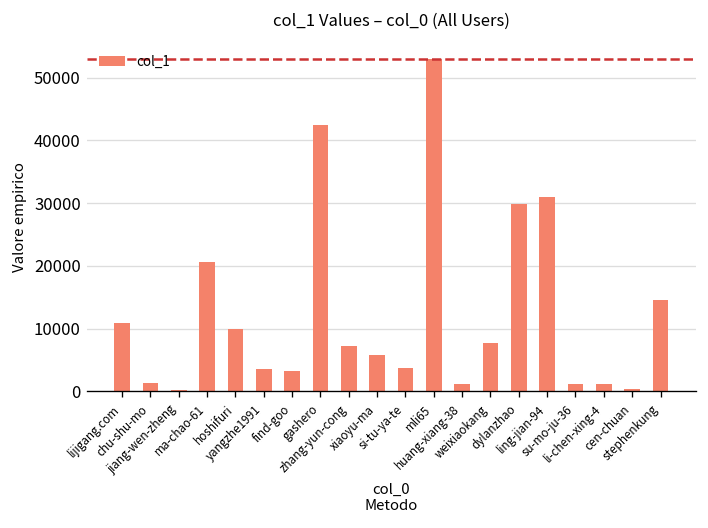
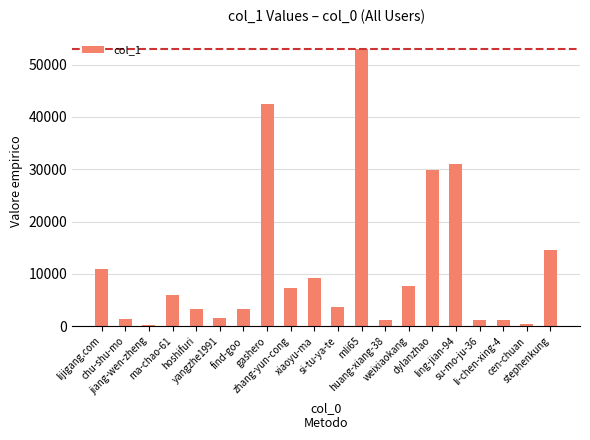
ma-chao-61: 21000 -> 6000
hoshifuri: 10000 -> 3000
yangzhe1991: 4000 -> 1000
xiaoyu-ma: 6000 -> 9000
